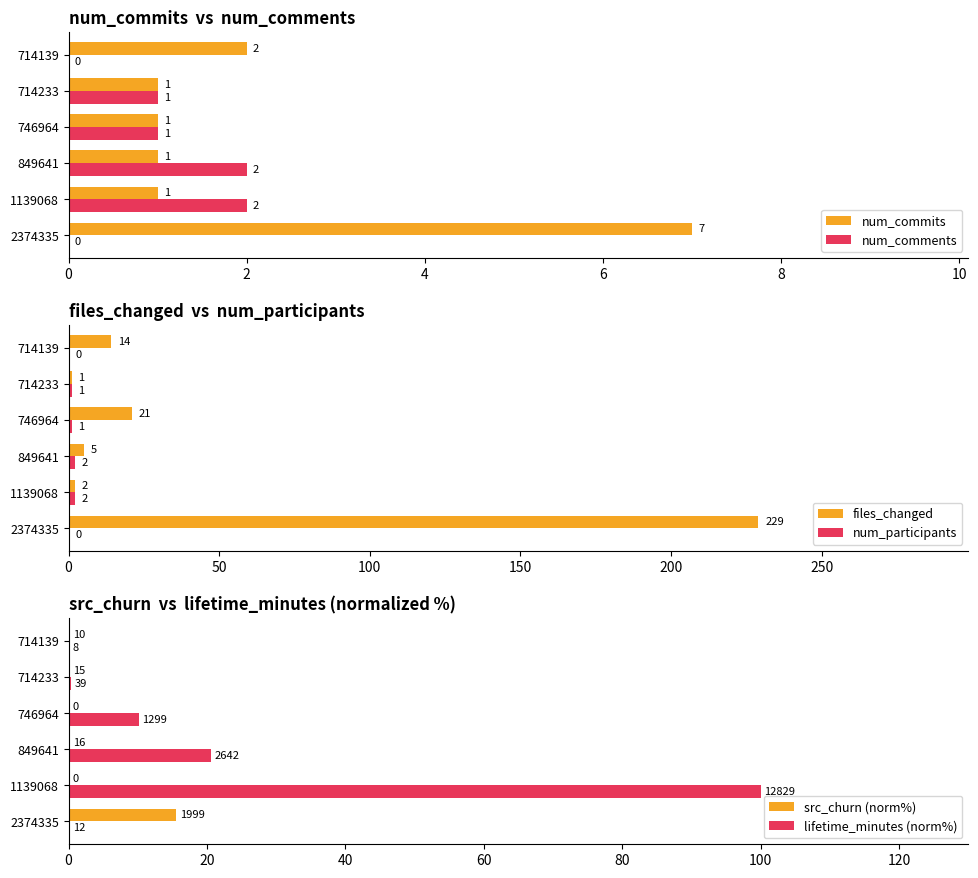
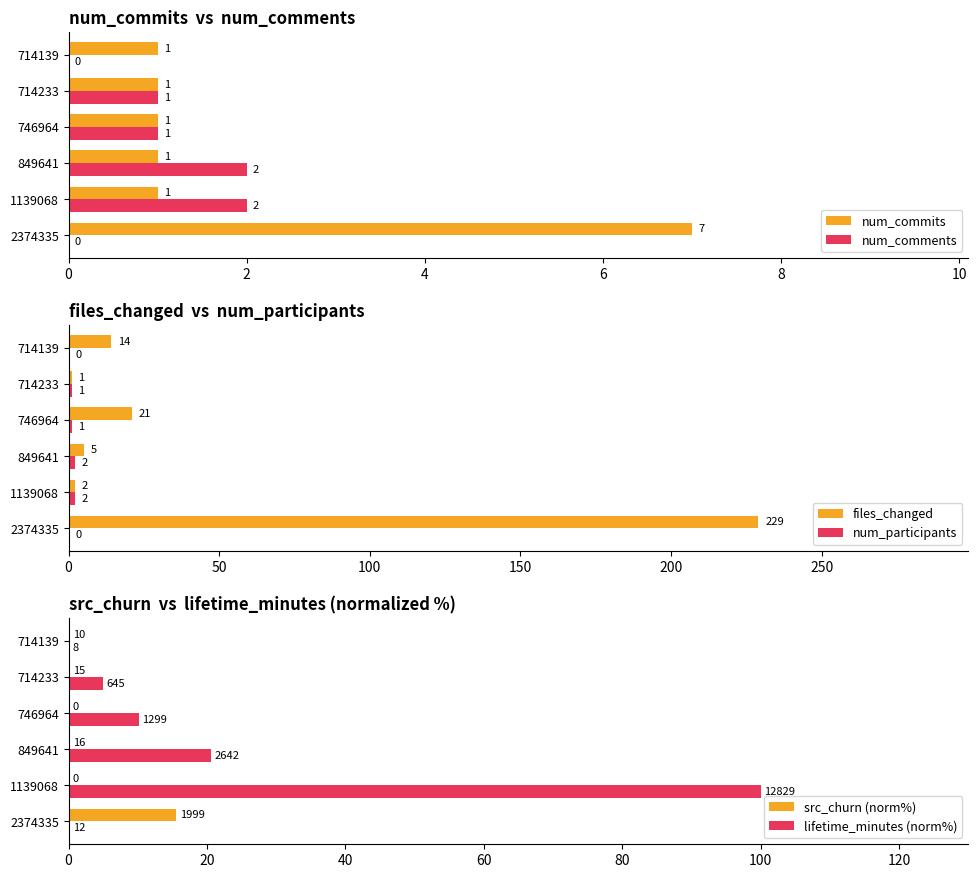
num_commits vs num_comments, num_commits, 714139: 2 -> 1
src_churn vs lifetime_minutes (normalized %), lifetime_minutes (norm%), 714233: 39 -> 645
